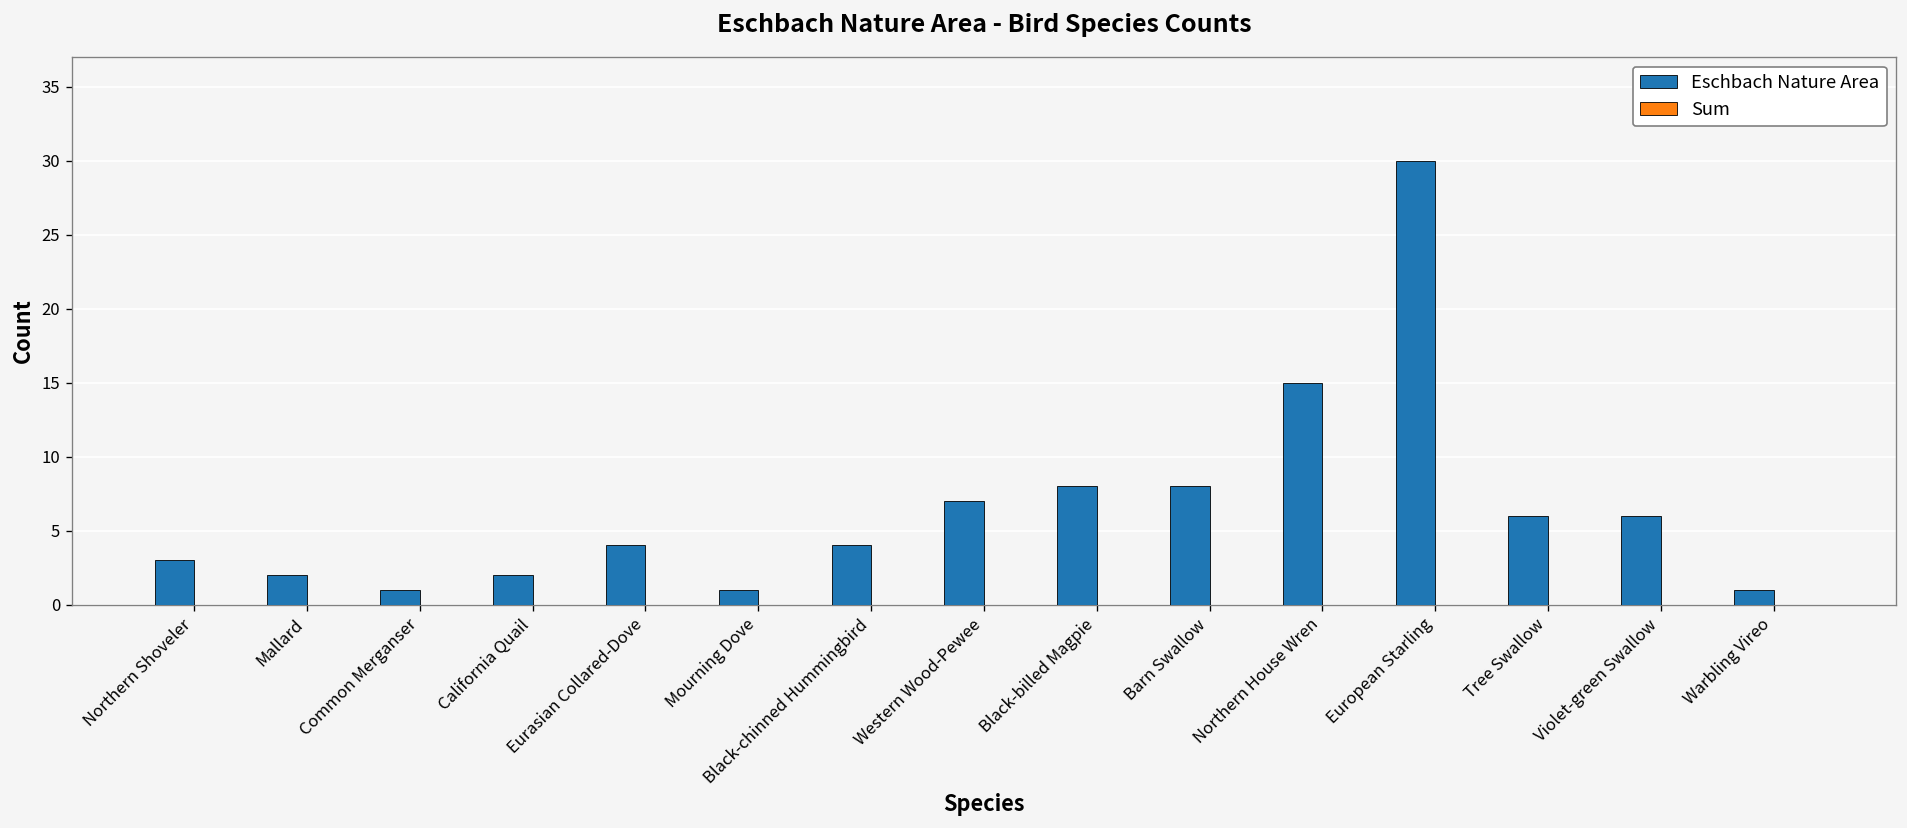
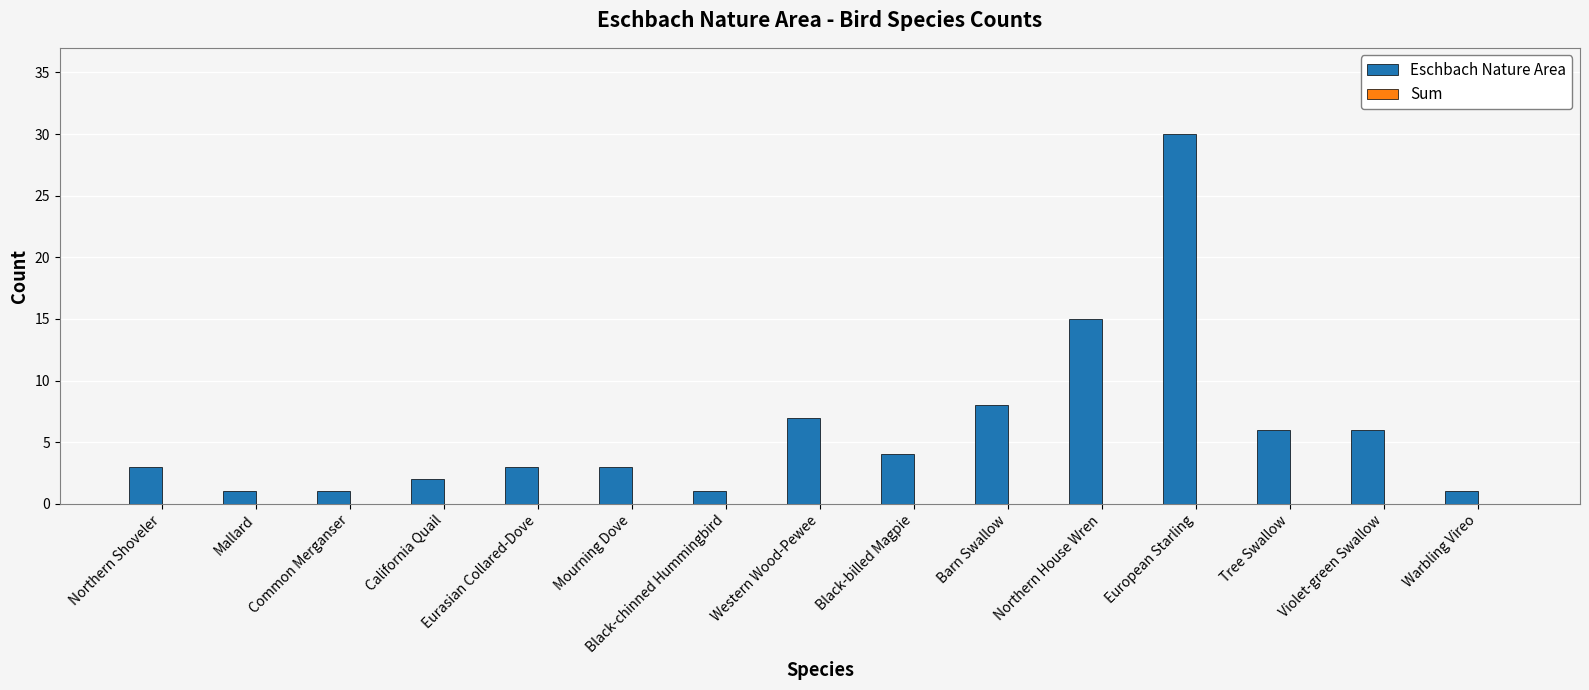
Eschbach Nature Area, Mallard: 2 -> 1
Eschbach Nature Area, Eurasian Collared-Dove: 4 -> 3
Eschbach Nature Area, Mourning Dove: 1 -> 3
Eschbach Nature Area, Black-chinned Hummingbird: 4 -> 1
Eschbach Nature Area, Black-billed Magpie: 8 -> 4
